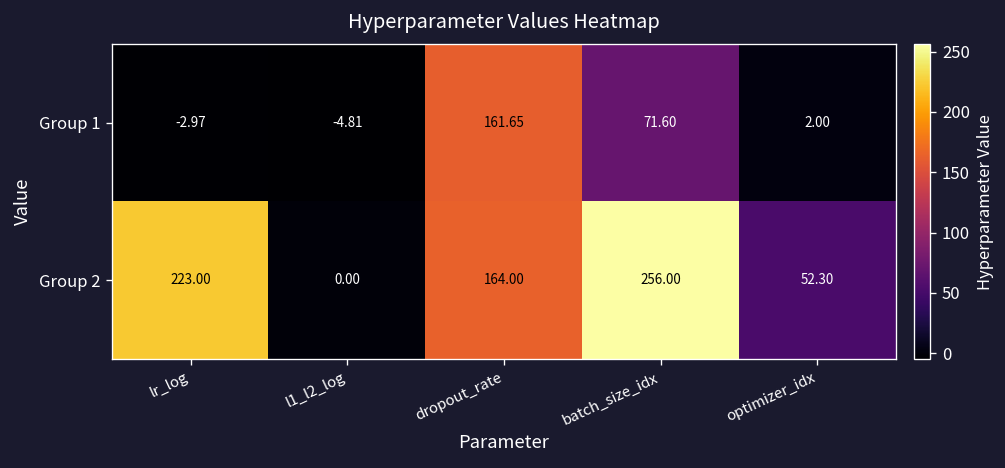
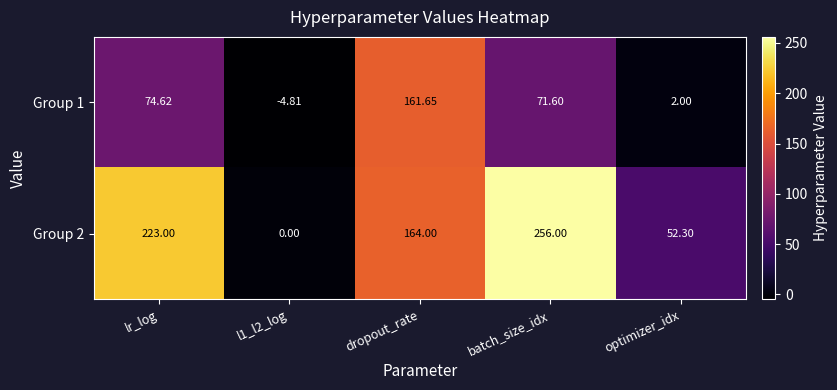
Group 1, lr_log: -2.97 -> 74.62
